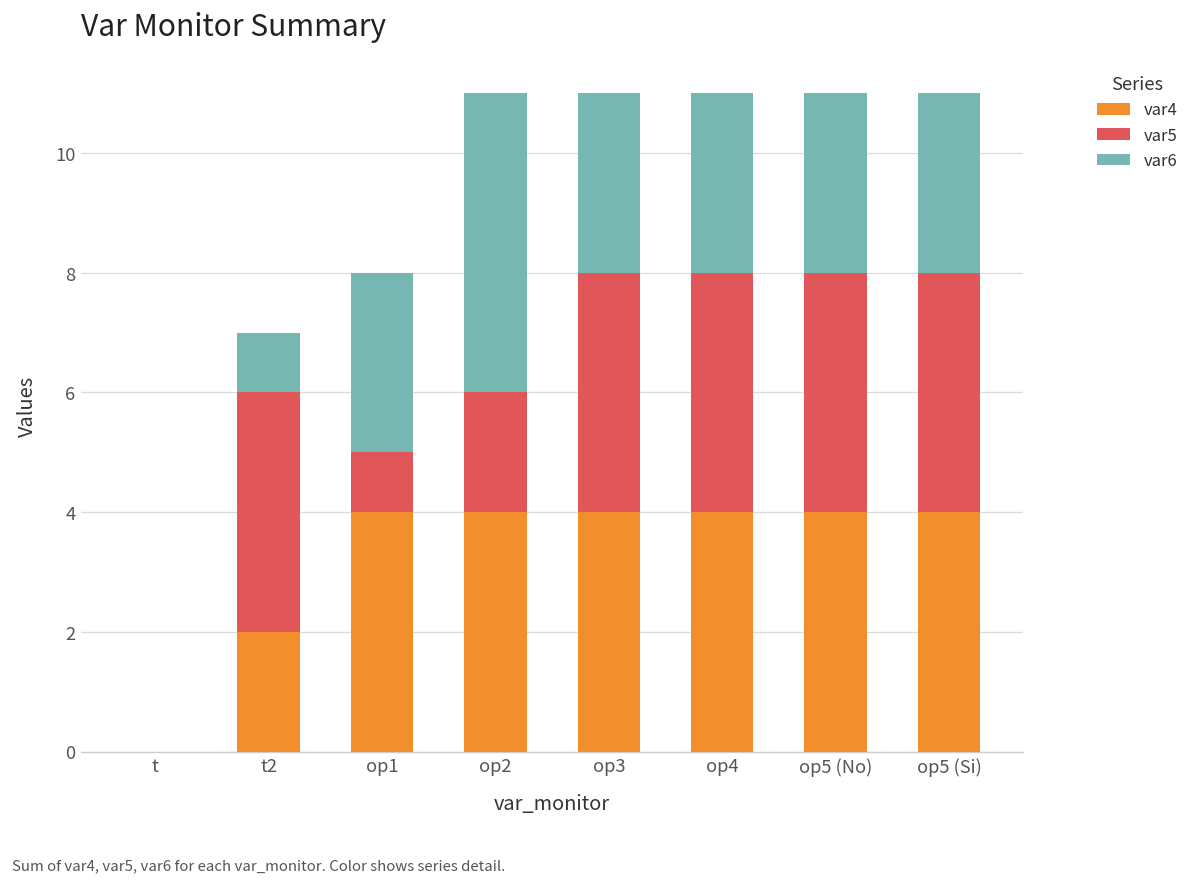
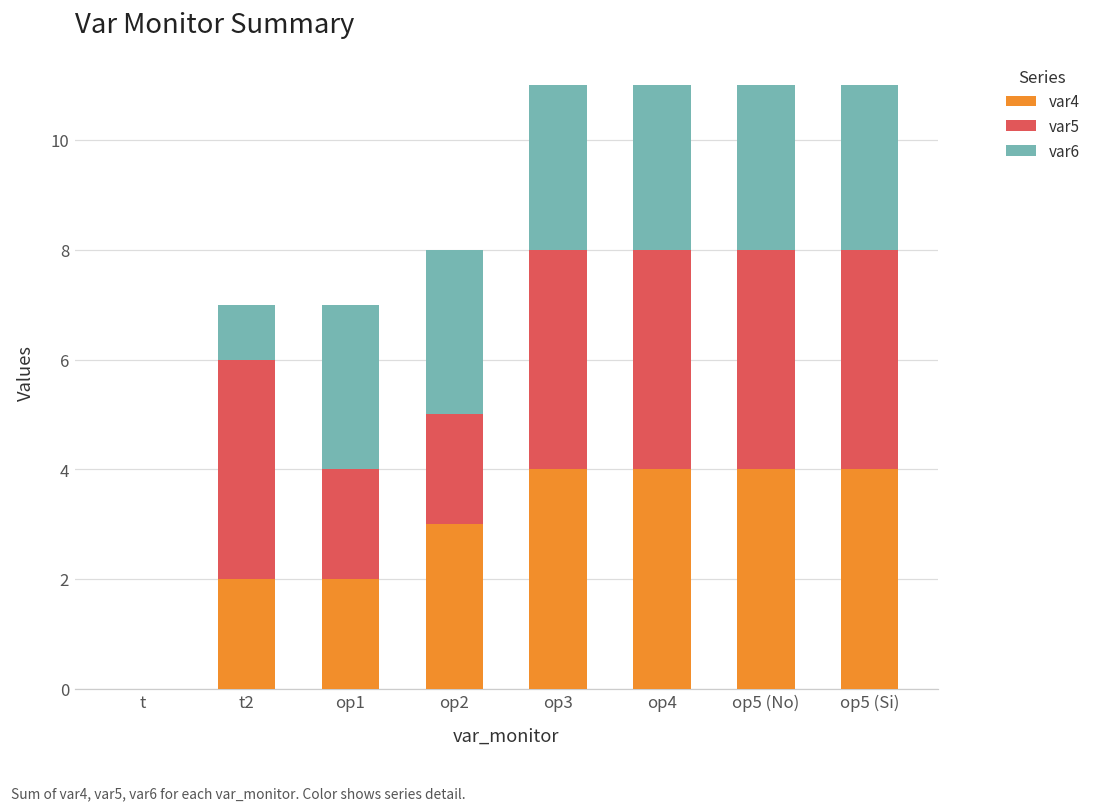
var4, op1: 4 -> 2
var5, op1: 1 -> 2
var4, op2: 4 -> 3
var6, op2: 5 -> 3
